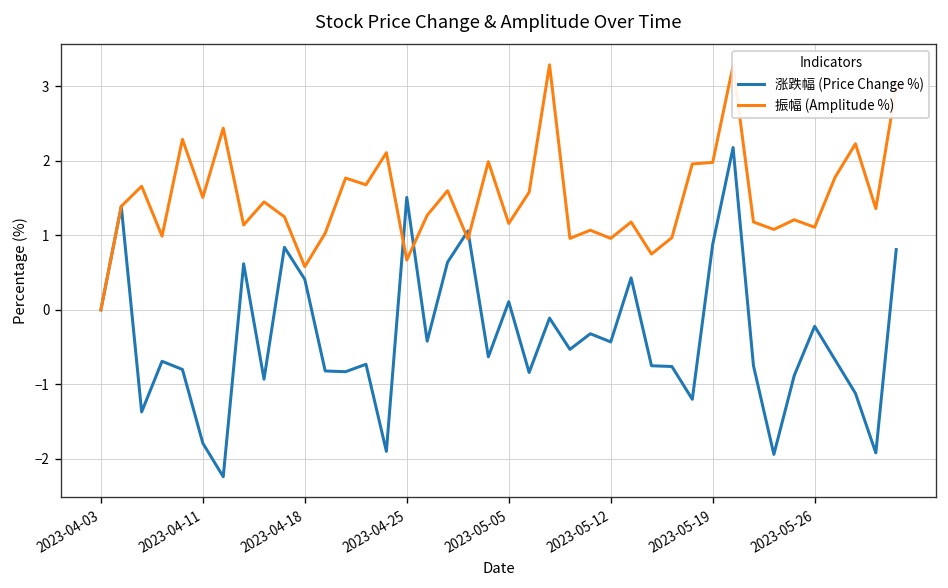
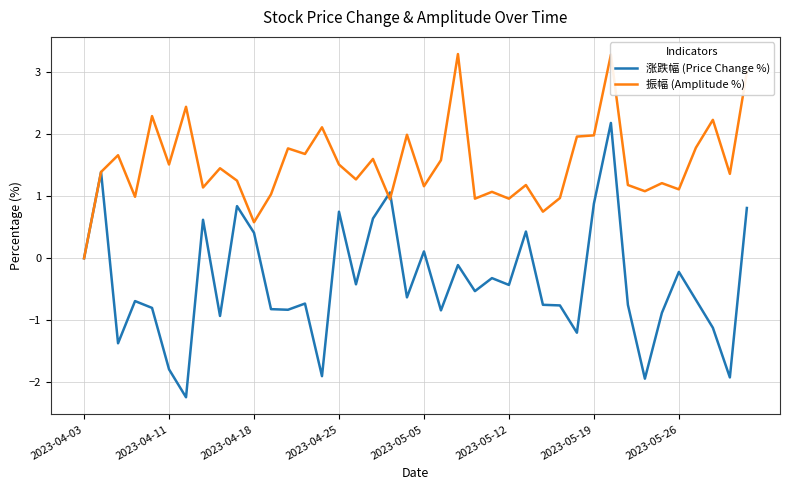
涨跌幅 (Price Change %), 2023-04-25: 1.5 -> 0.8
振幅 (Amplitude %), 2023-04-25: 0.7 -> 1.5
